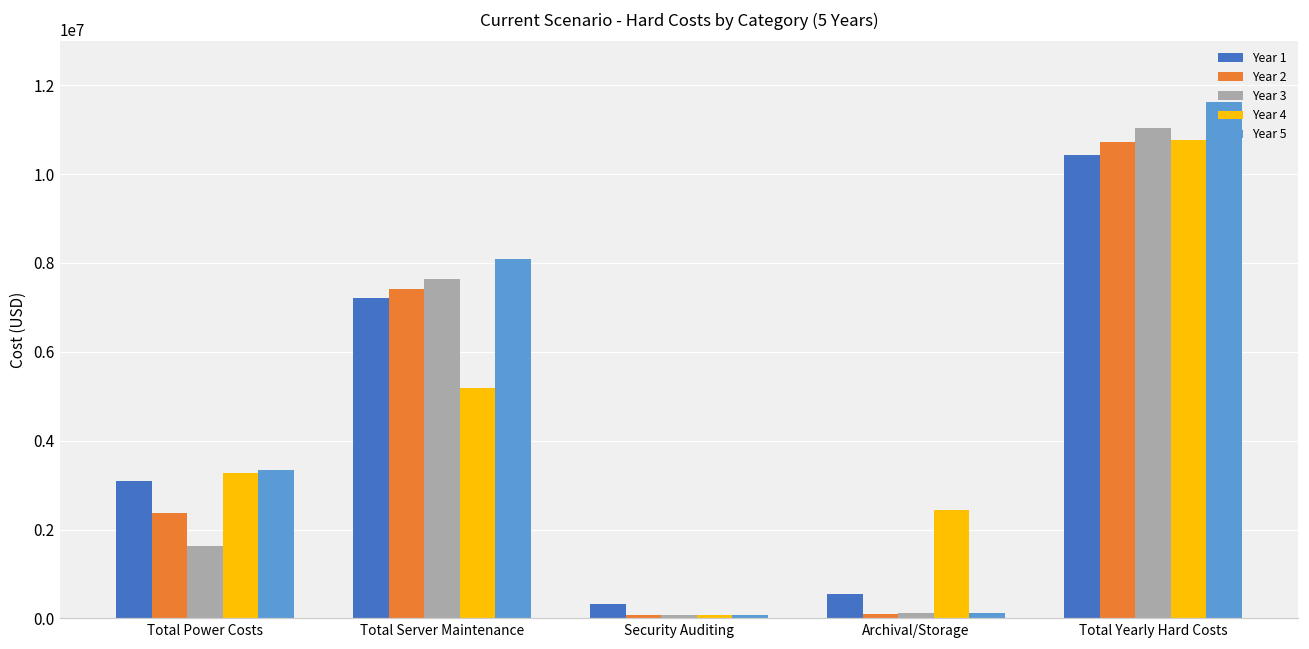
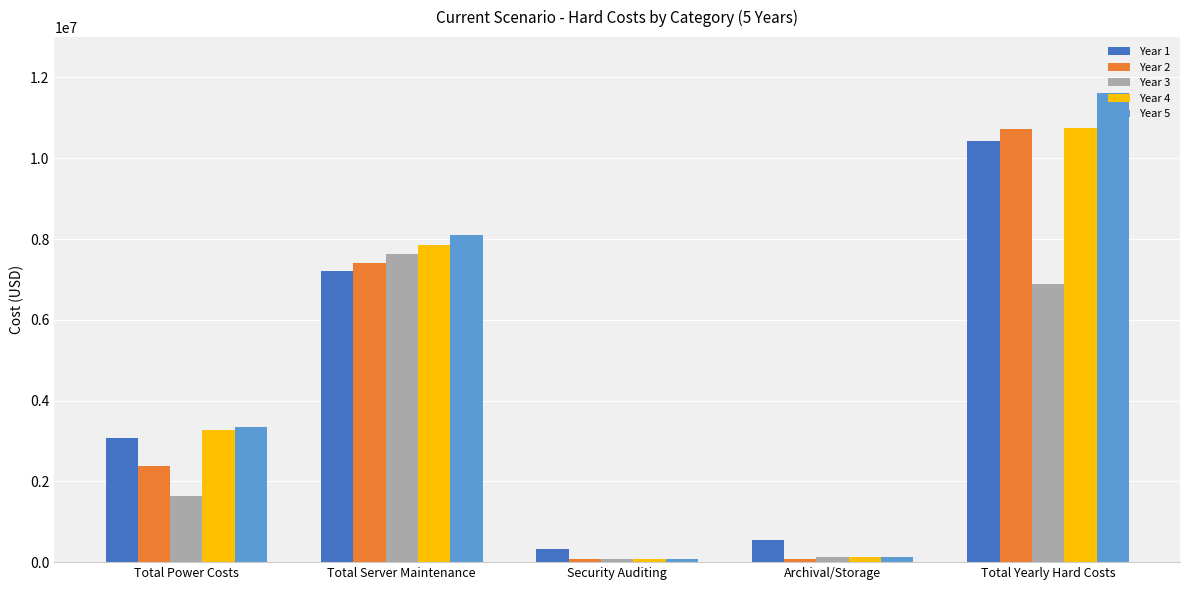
Year 4, Total Server Maintenance: 5200000 -> 7900000
Year 4, Archival/Storage: 2400000 -> 100000
Year 3, Total Yearly Hard Costs: 11000000 -> 6900000
